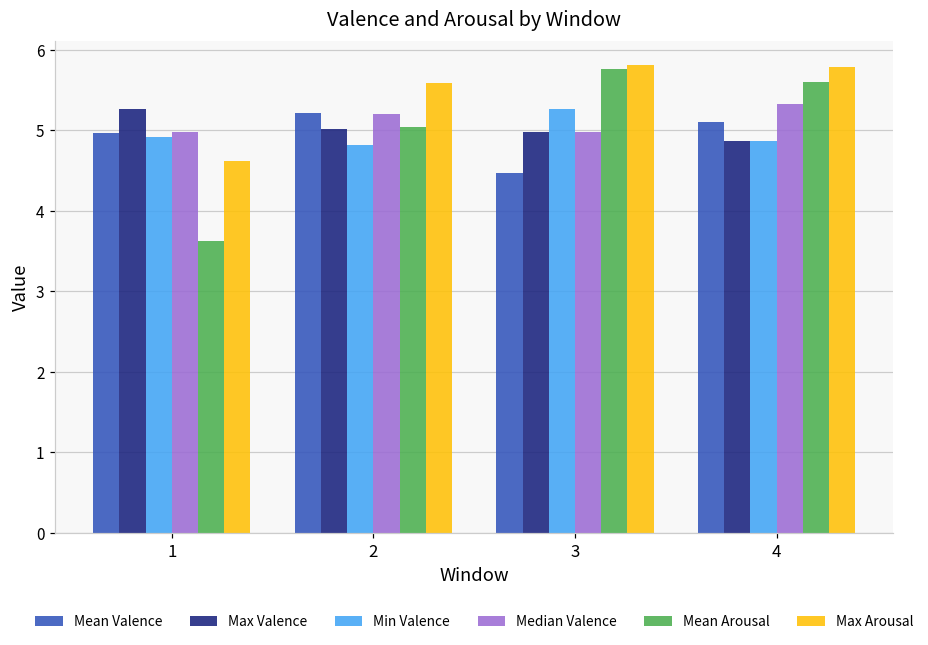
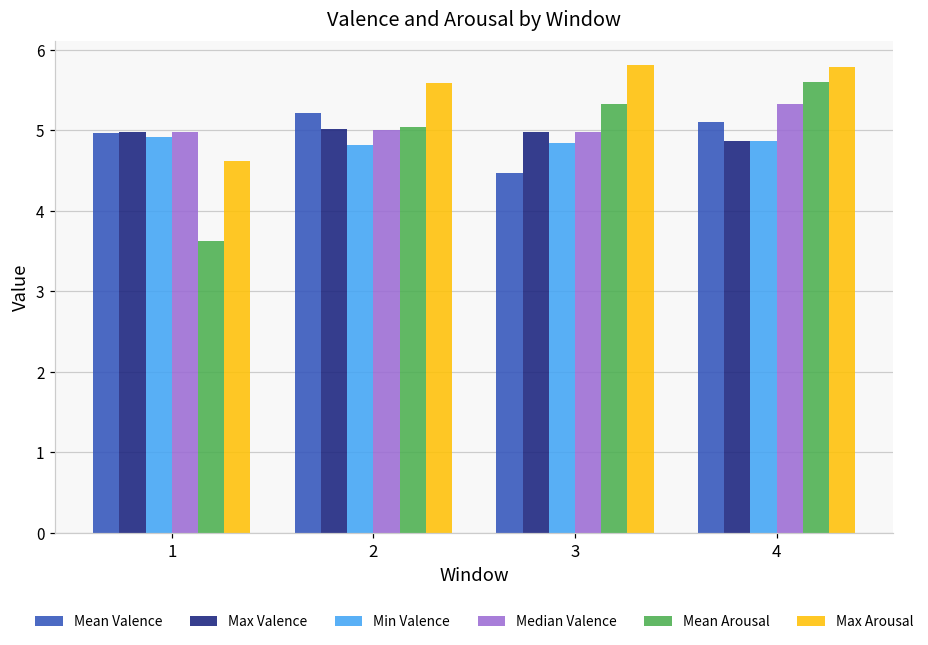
Max Valence, 1: 5.3 -> 5.0
Median Valence, 2: 5.2 -> 5.0
Min Valence, 3: 5.3 -> 4.8
Mean Arousal, 3: 5.8 -> 5.3
